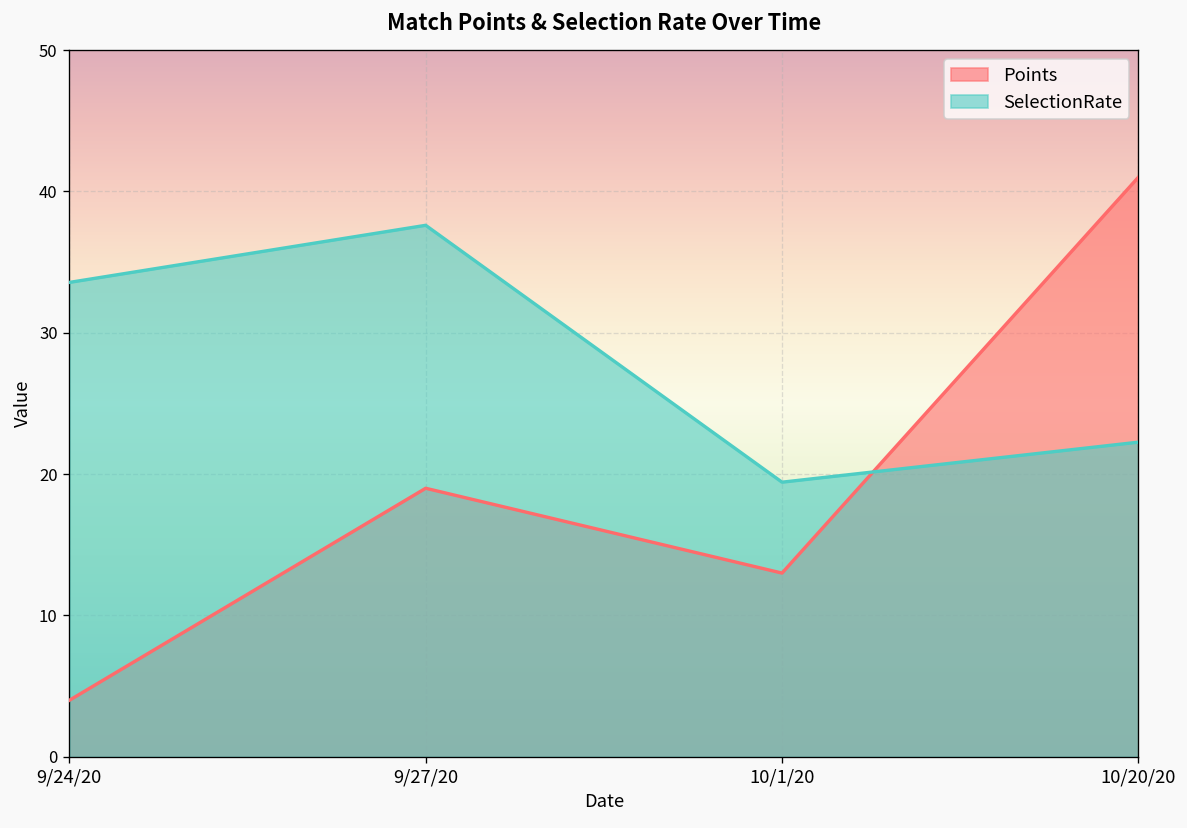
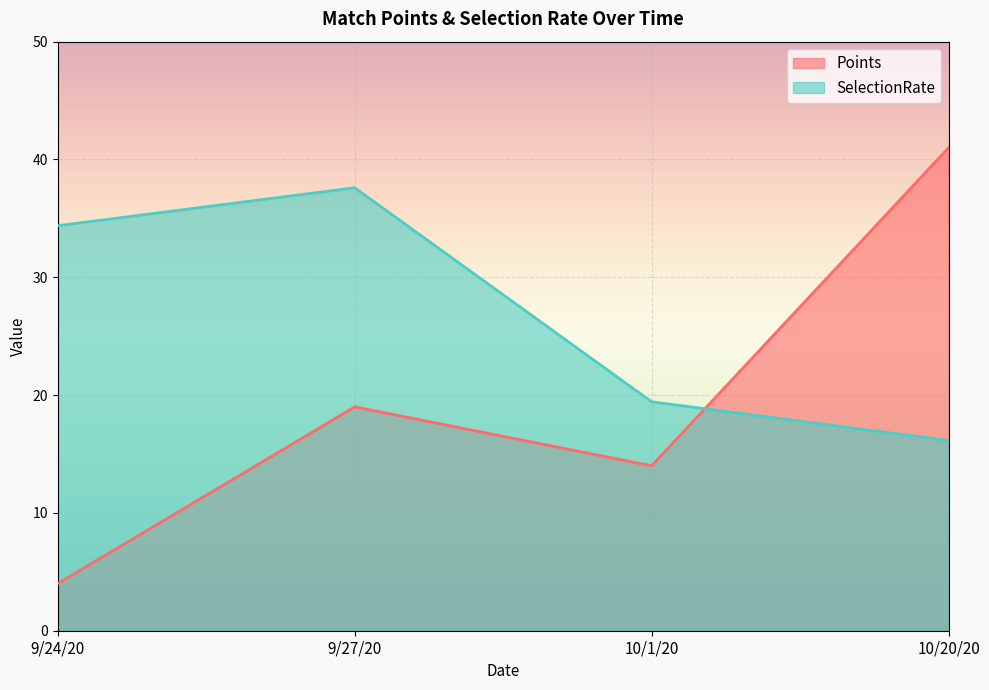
SelectionRate, 9/24/20: 33.6 -> 34.4
Points, 10/1/20: 13 -> 14
SelectionRate, 10/20/20: 22.3 -> 16.2
